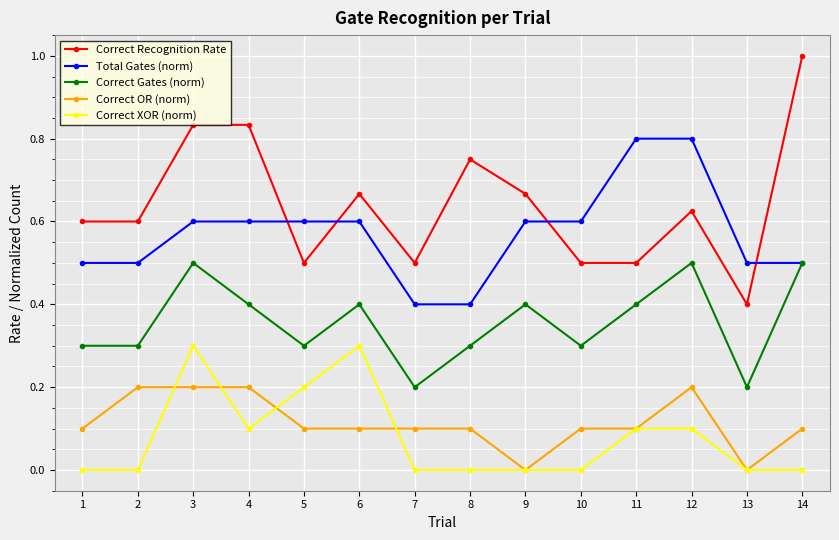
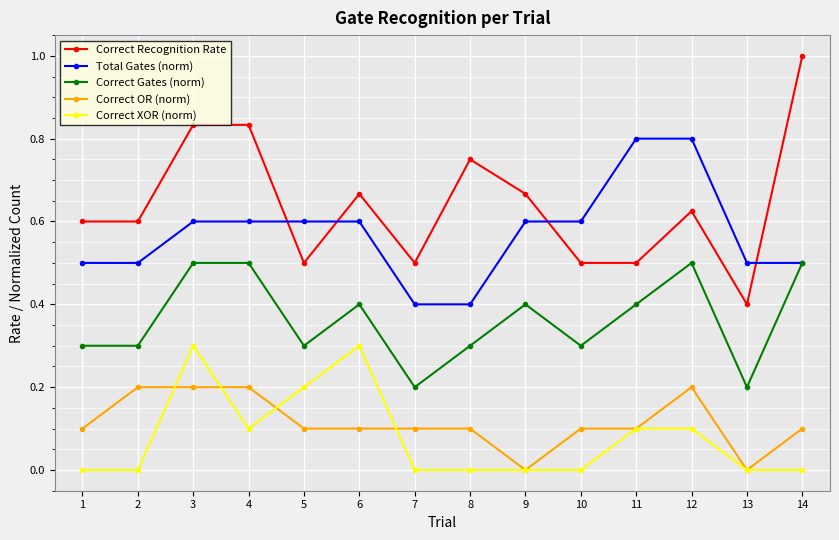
Correct Gates (norm), 4: 0.4 -> 0.5
